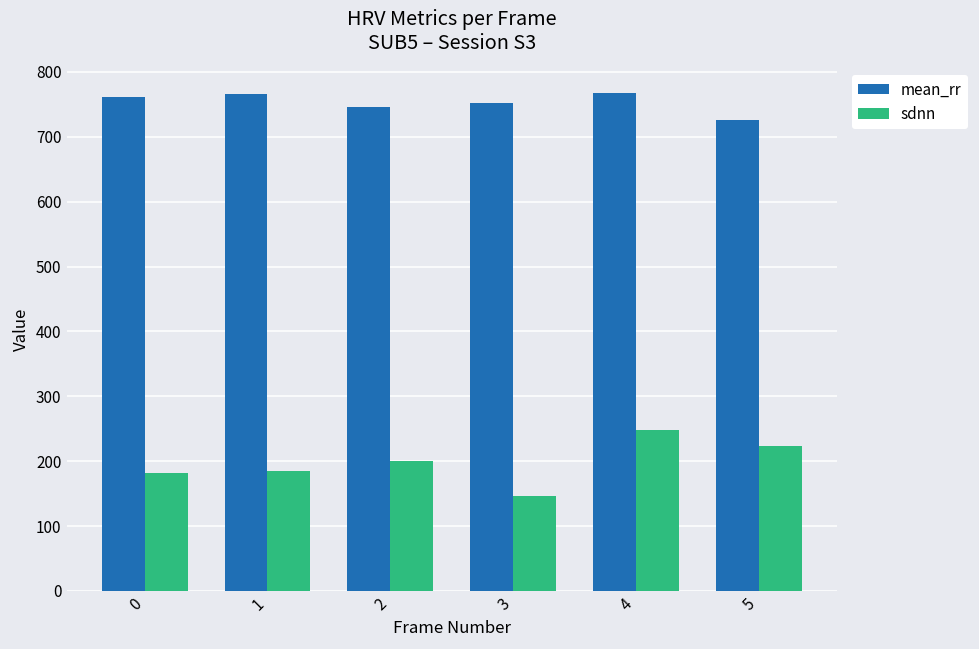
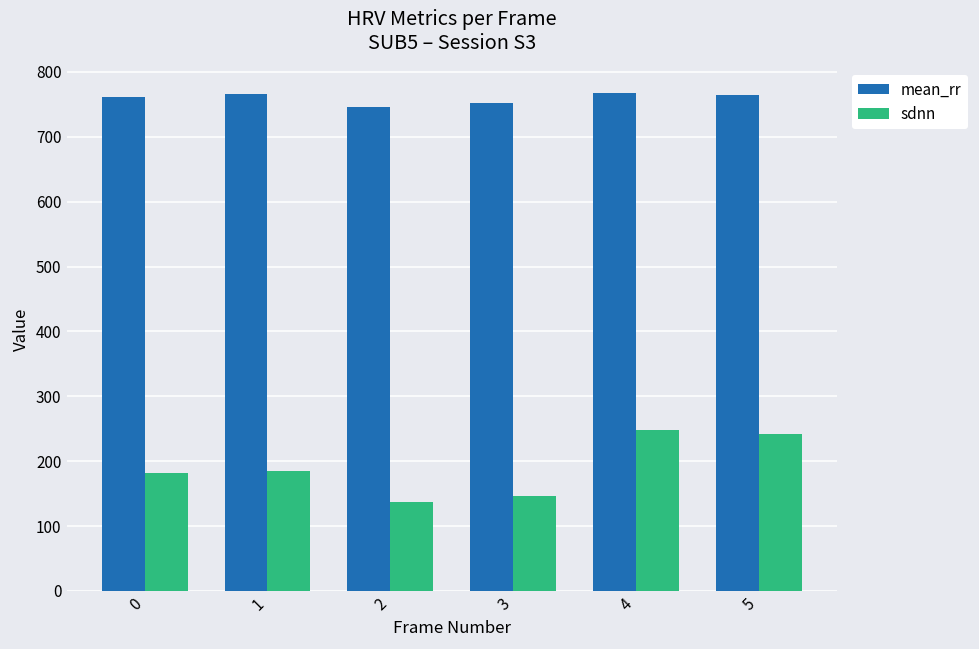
sdnn, 2: 200 -> 140
mean_rr, 5: 730 -> 760
sdnn, 5: 220 -> 240
